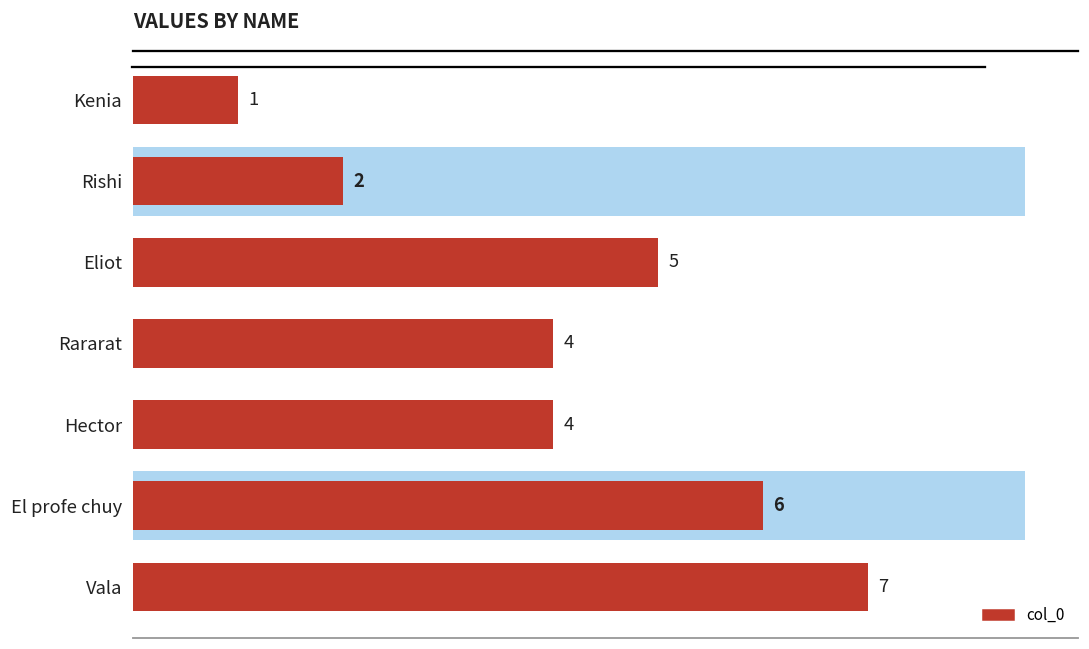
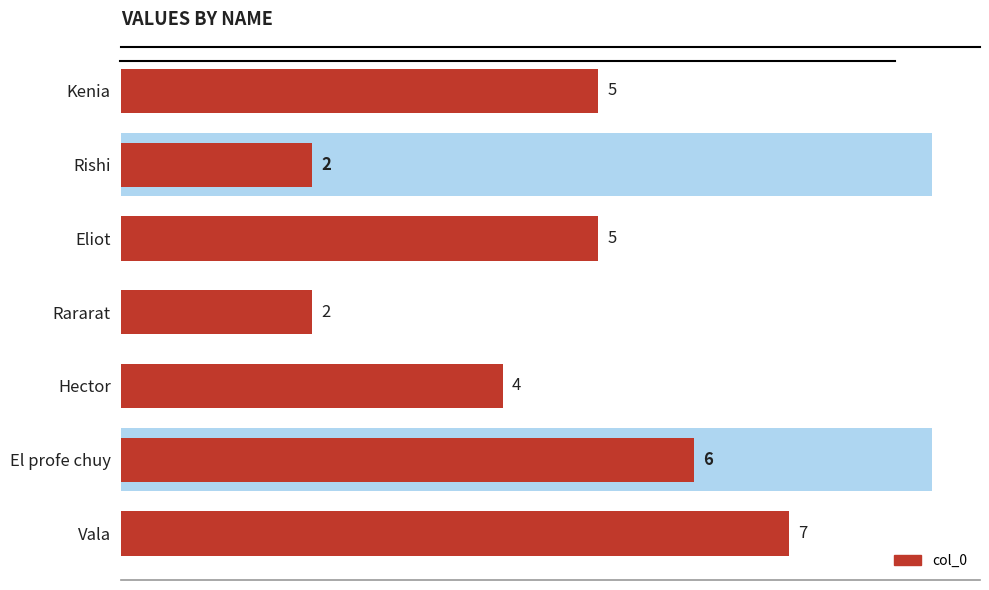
col_0, Kenia: 1 -> 5
col_0, Rararat: 4 -> 2
